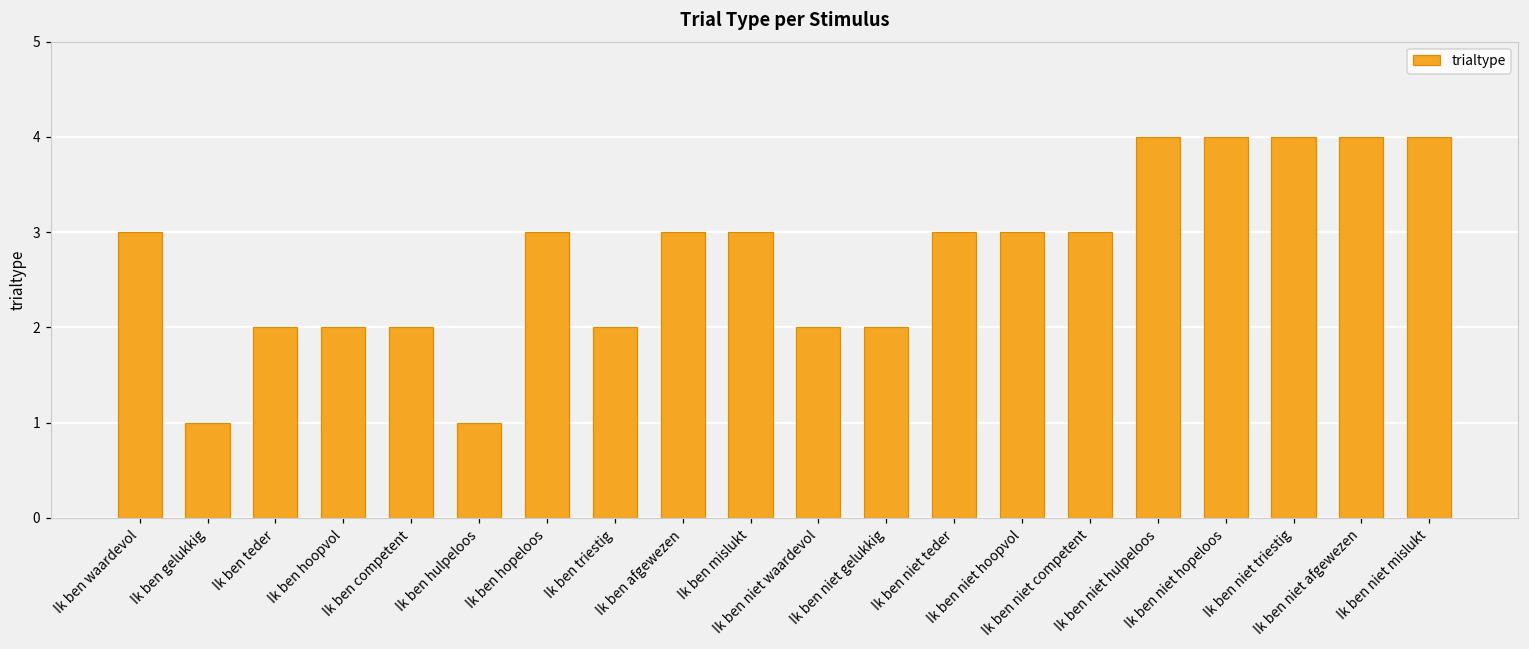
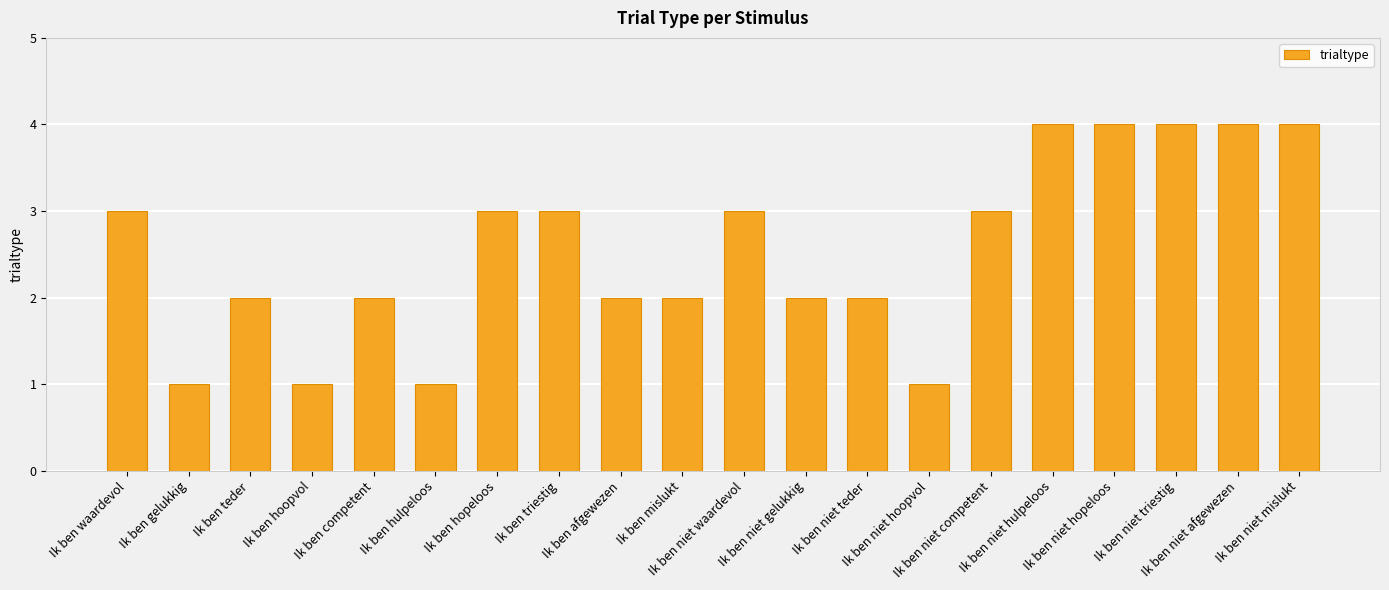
Ik ben hoopvol: 2 -> 1
Ik ben triestig: 2 -> 3
Ik ben afgewezen: 3 -> 2
Ik ben mislukt: 3 -> 2
Ik ben niet waardevol: 2 -> 3
Ik ben niet teder: 3 -> 2
Ik ben niet hoopvol: 3 -> 1
